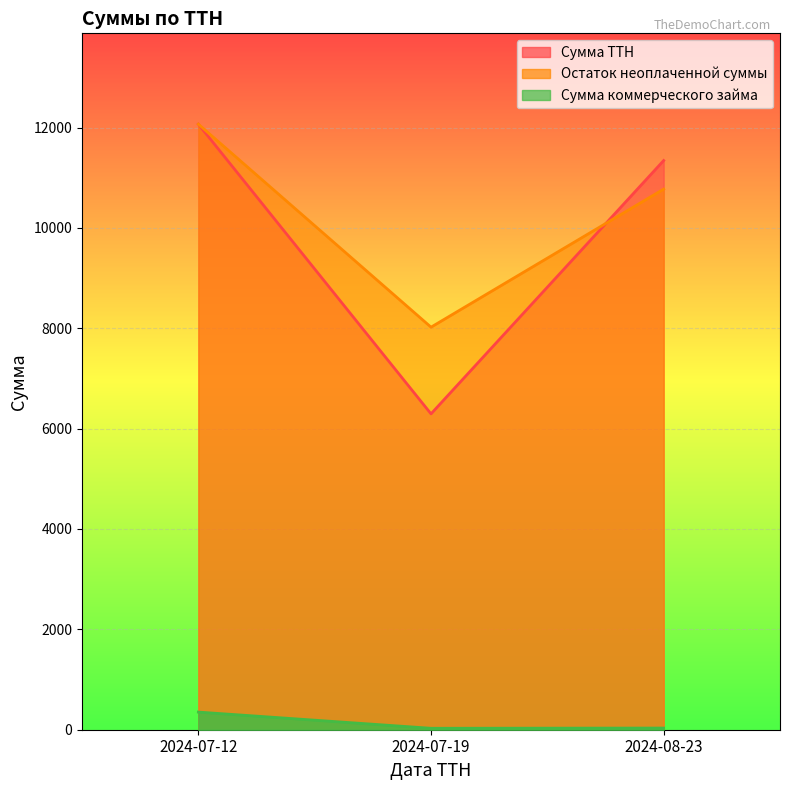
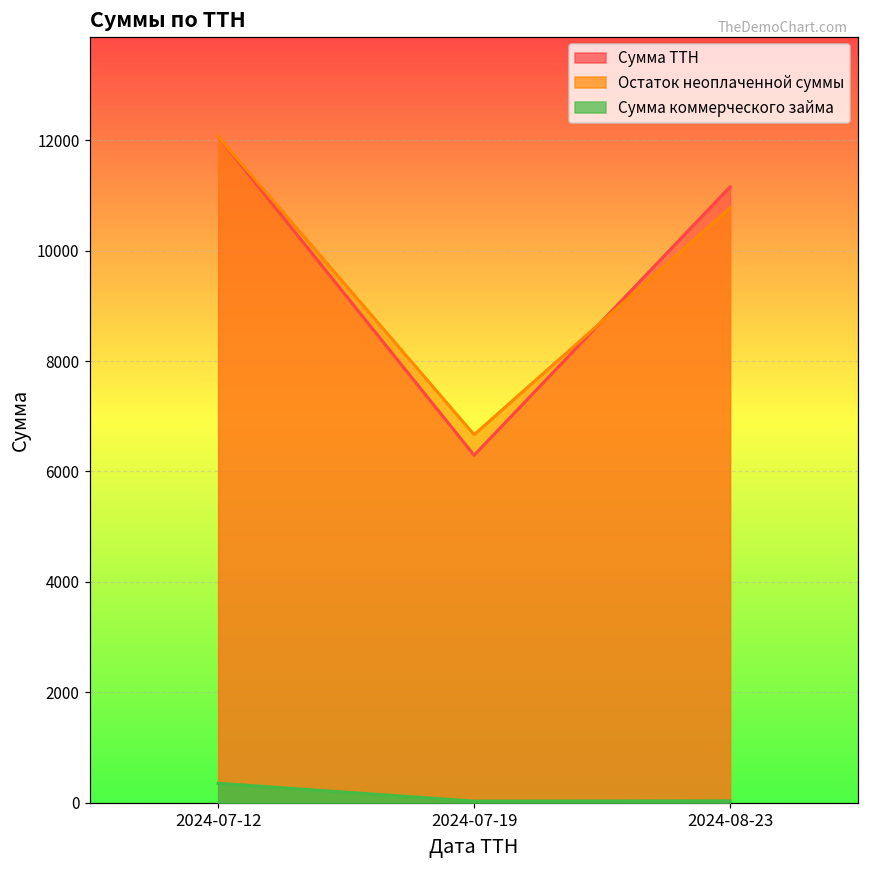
Остаток неоплаченной суммы, 2024-07-19: 8000 -> 6700
Сумма ТТН, 2024-08-23: 11300 -> 11200
